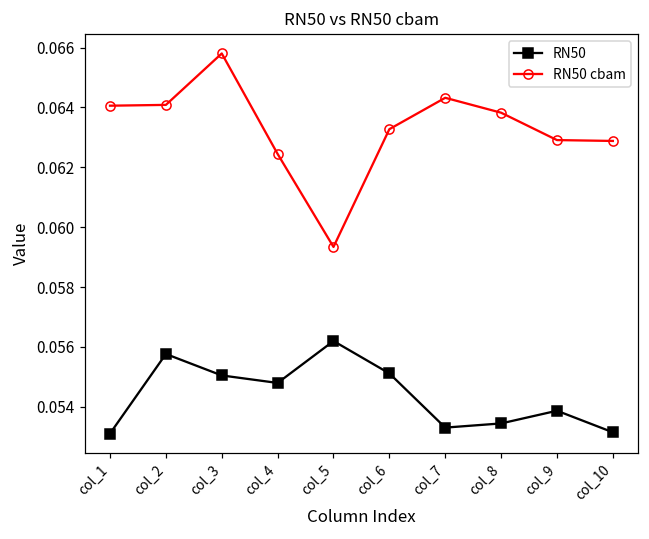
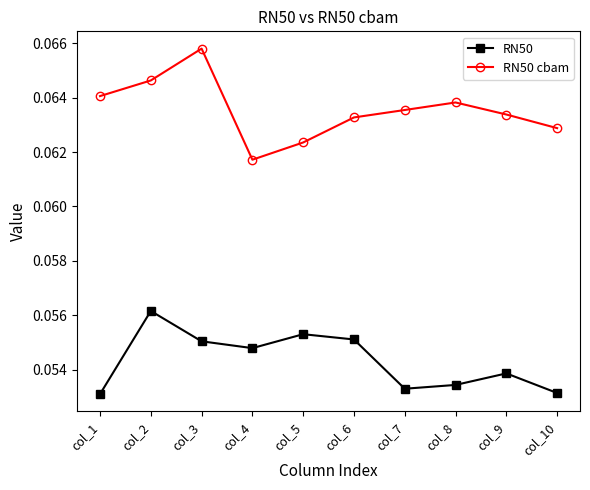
RN50, col_2: 0.0558 -> 0.0562
RN50 cbam, col_2: 0.0641 -> 0.0646
RN50 cbam, col_4: 0.0624 -> 0.0617
RN50, col_5: 0.0562 -> 0.0553
RN50 cbam, col_5: 0.0593 -> 0.0624
RN50 cbam, col_7: 0.0643 -> 0.0635
RN50 cbam, col_9: 0.0629 -> 0.0634
